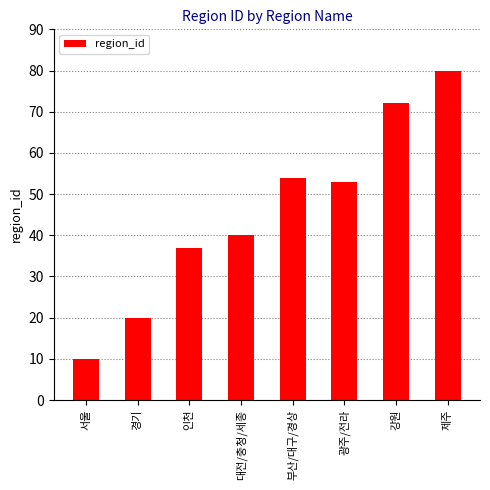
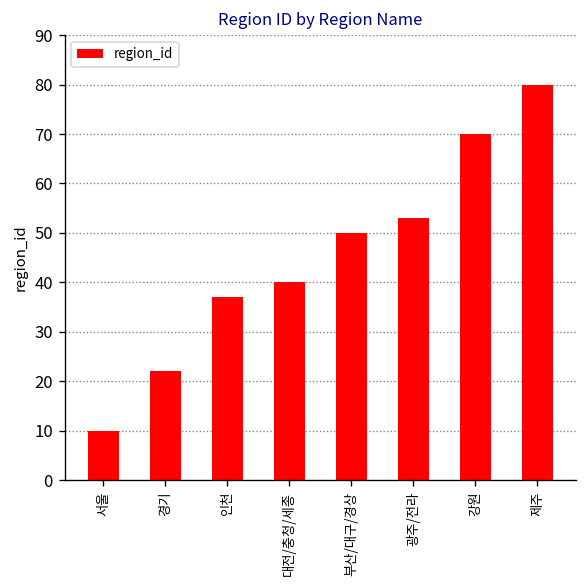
경기: 20 -> 22
부산/대구/경상: 54 -> 50
강원: 72 -> 70
